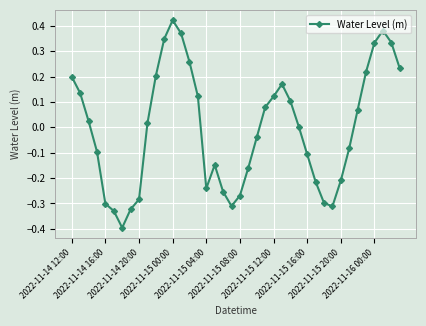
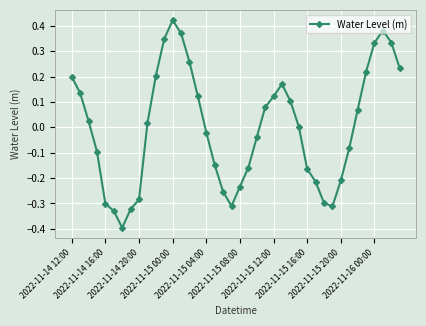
2022-11-15 04:00: -0.24 -> -0.02
2022-11-15 08:00: -0.27 -> -0.23
2022-11-15 16:00: -0.11 -> -0.16
